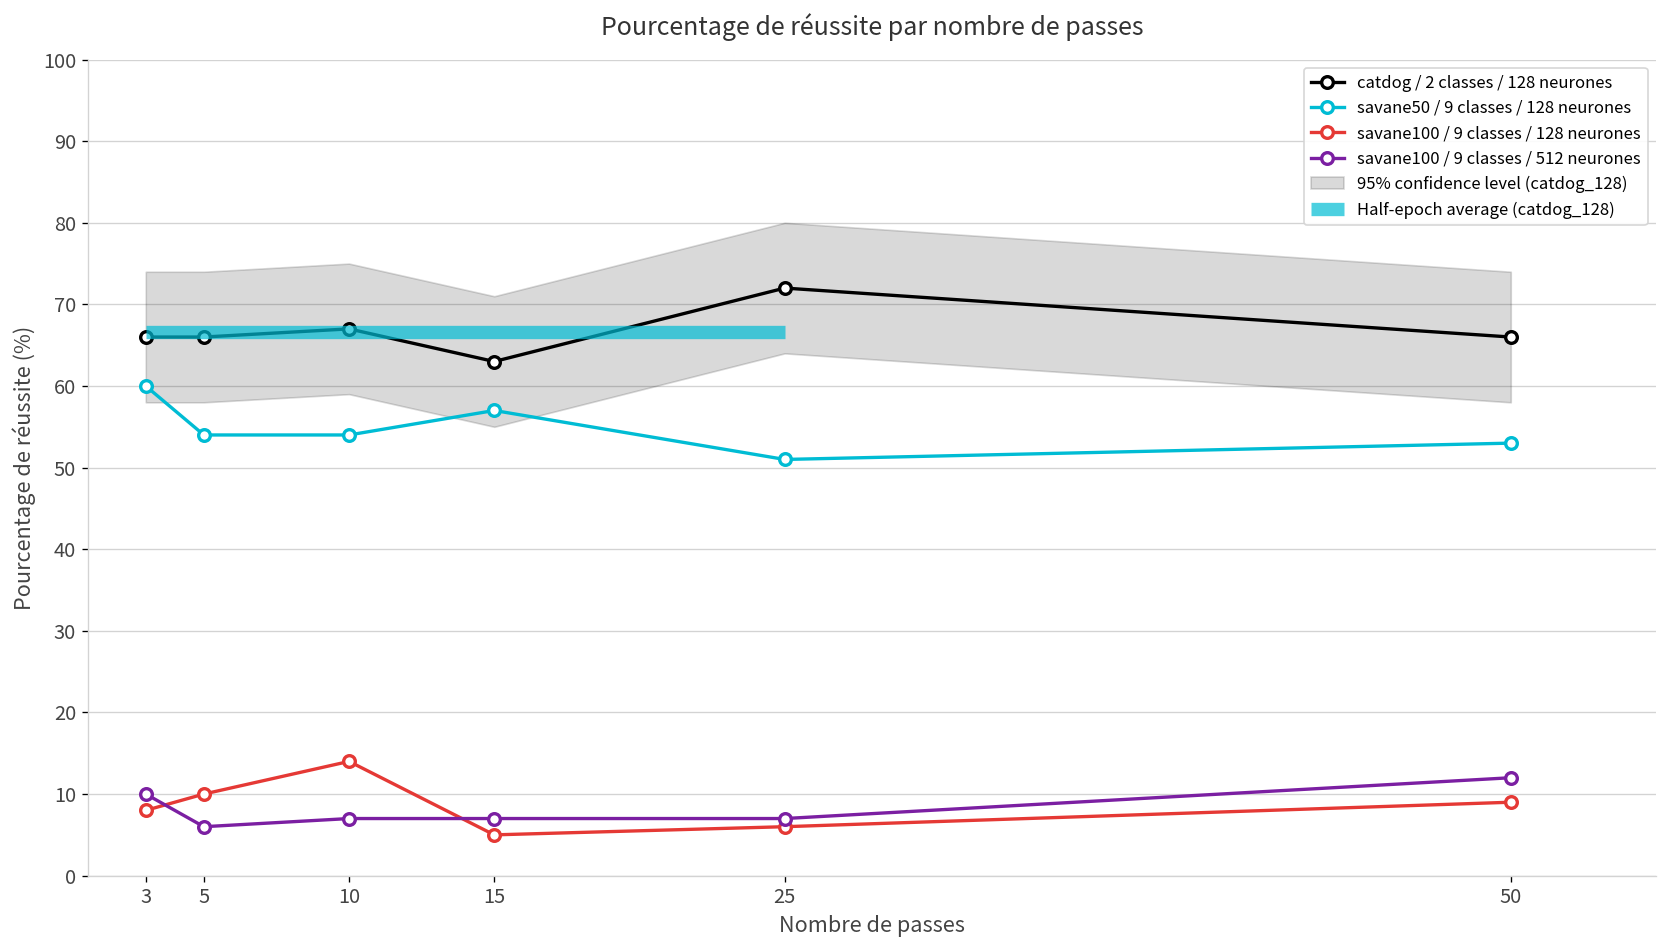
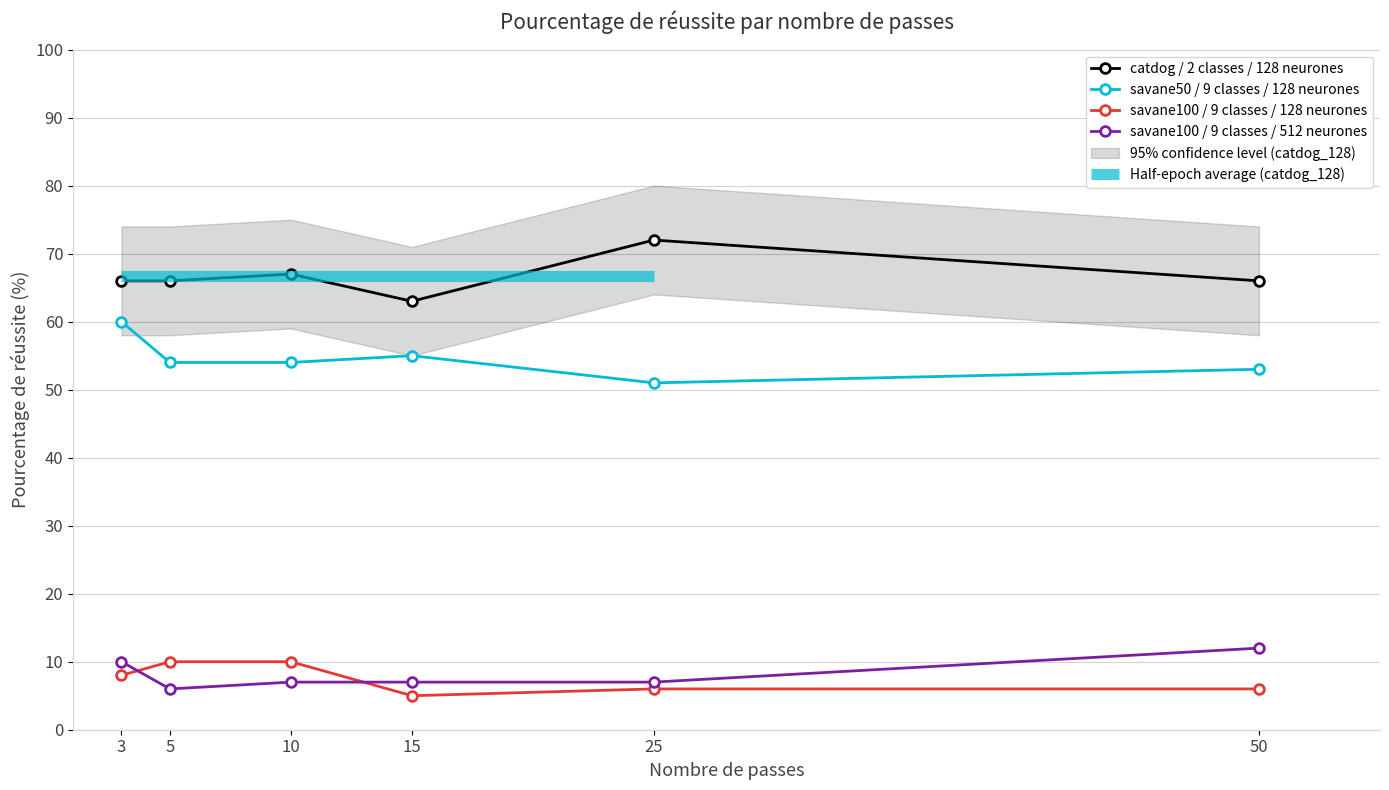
savane100 / 9 classes / 128 neurones, 10: 14 -> 10
savane50 / 9 classes / 128 neurones, 15: 57 -> 55
savane100 / 9 classes / 128 neurones, 50: 9 -> 6
